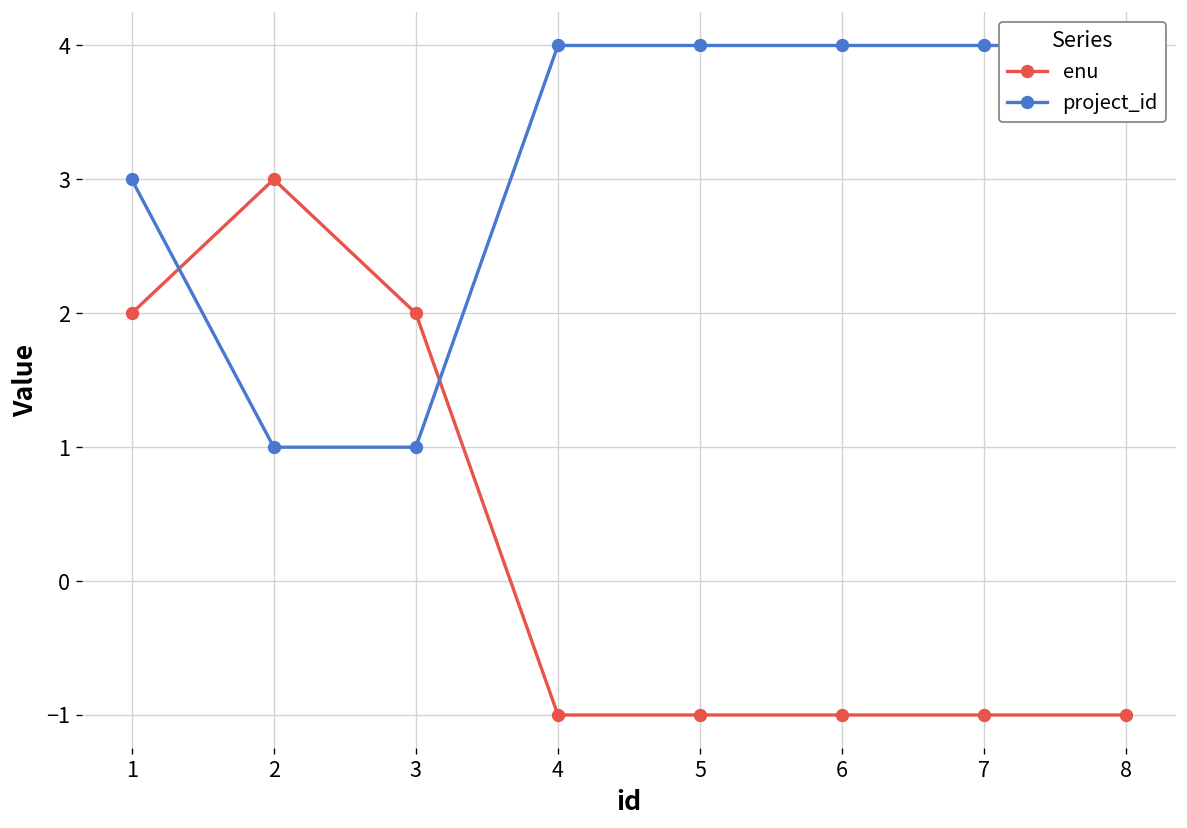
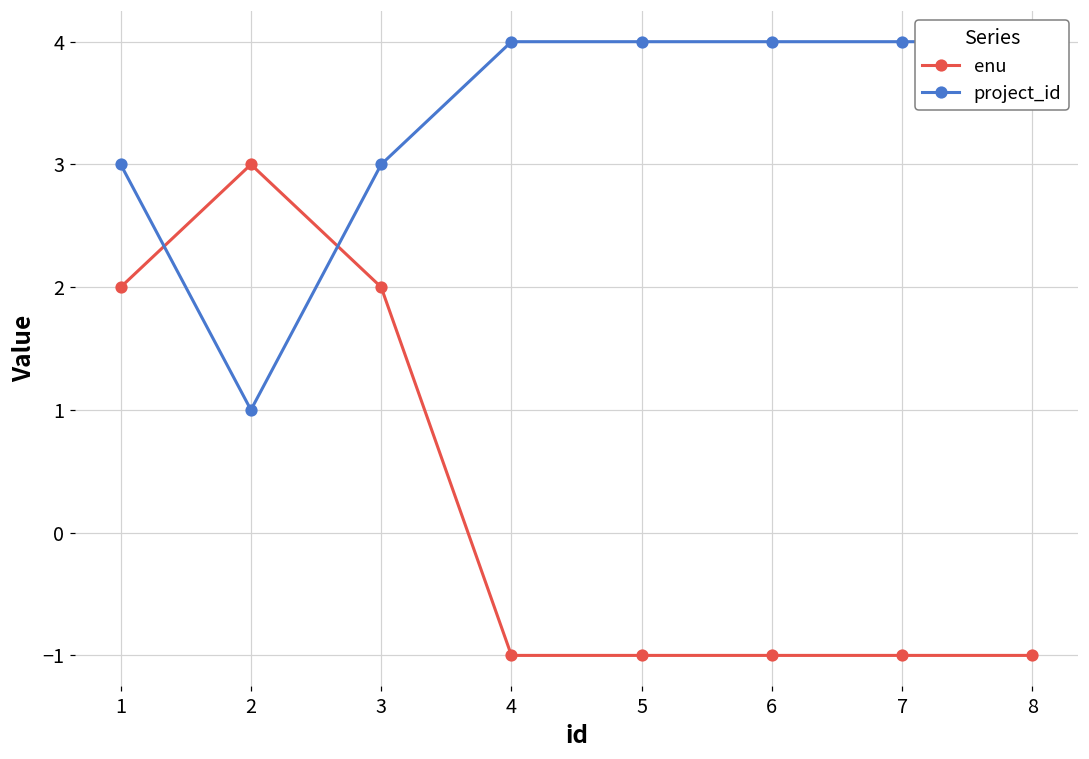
project_id, 3: 1 -> 3
